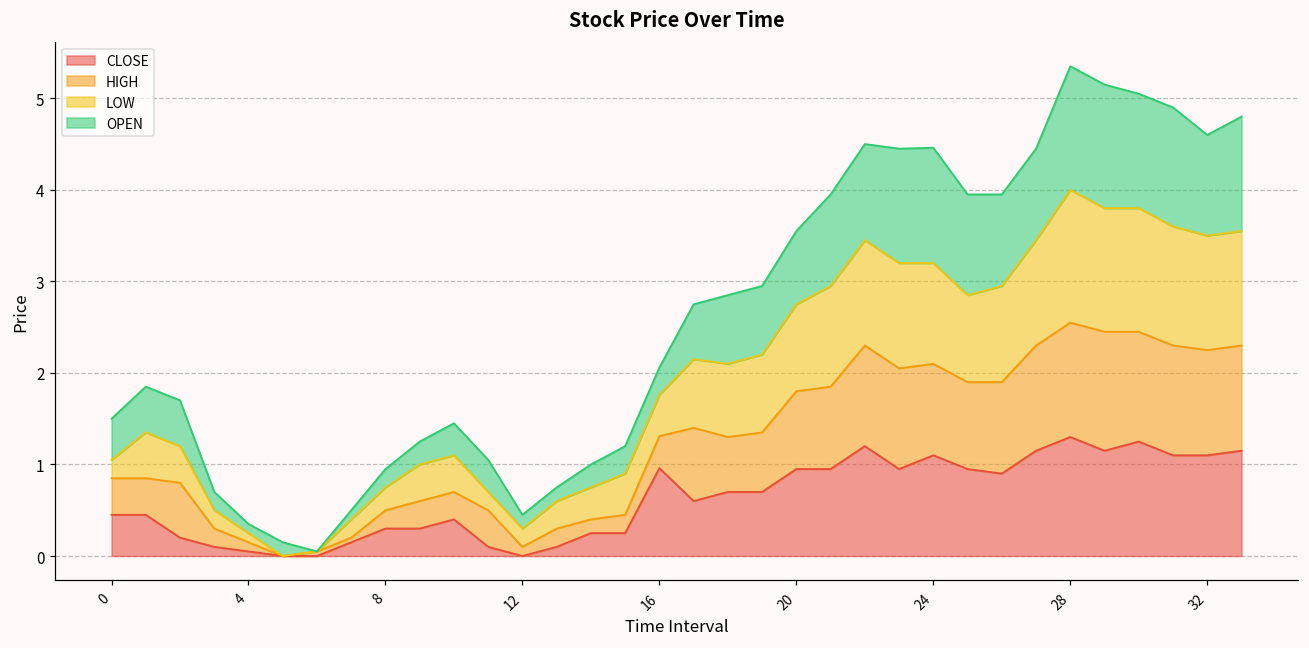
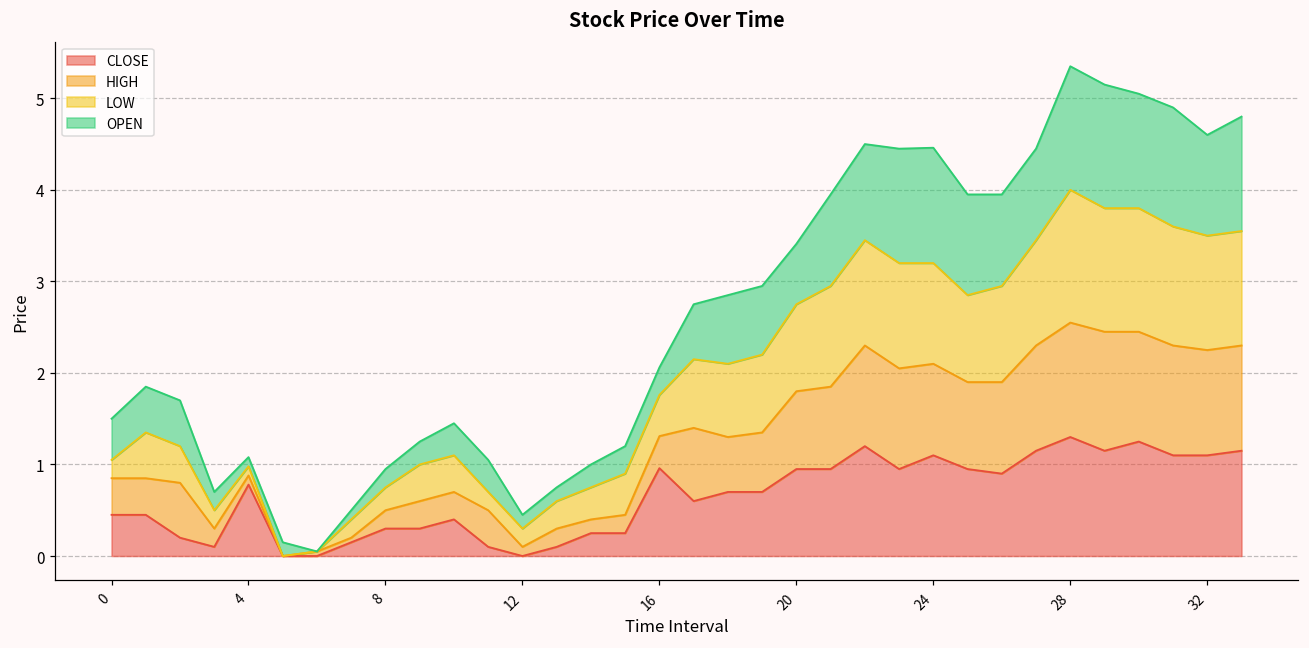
CLOSE, 4: 0.1 -> 0.8
OPEN, 20: 0.8 -> 0.7
